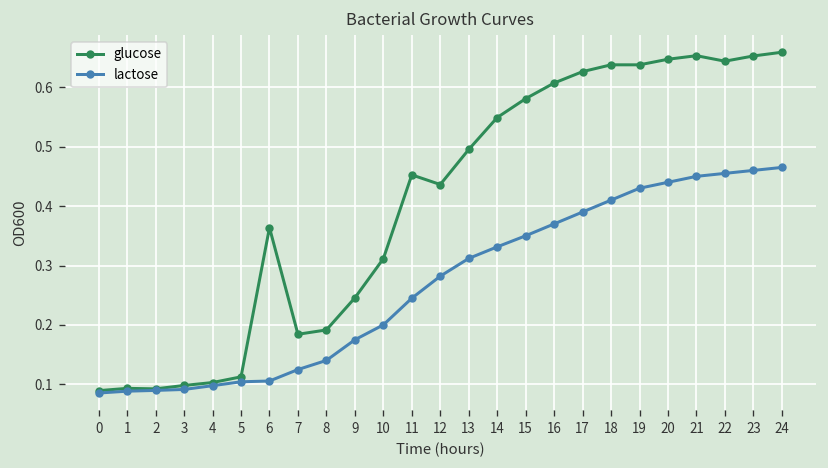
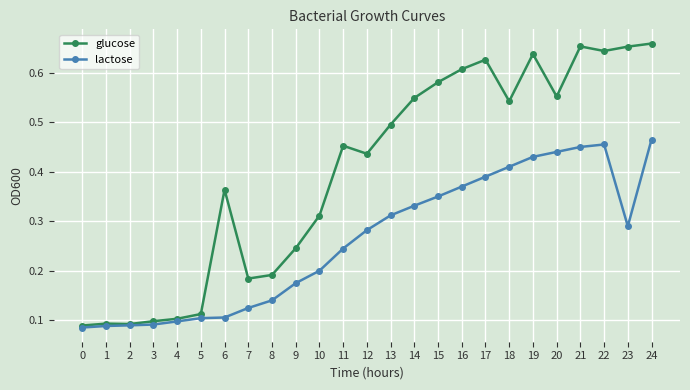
glucose, 18: 0.64 -> 0.54
glucose, 20: 0.65 -> 0.55
lactose, 23: 0.46 -> 0.29
